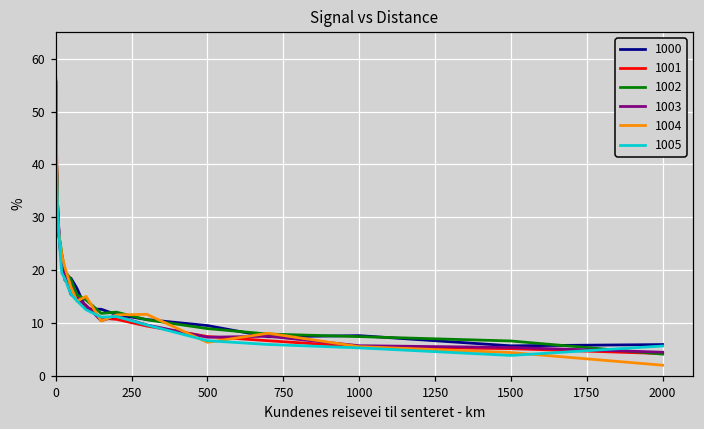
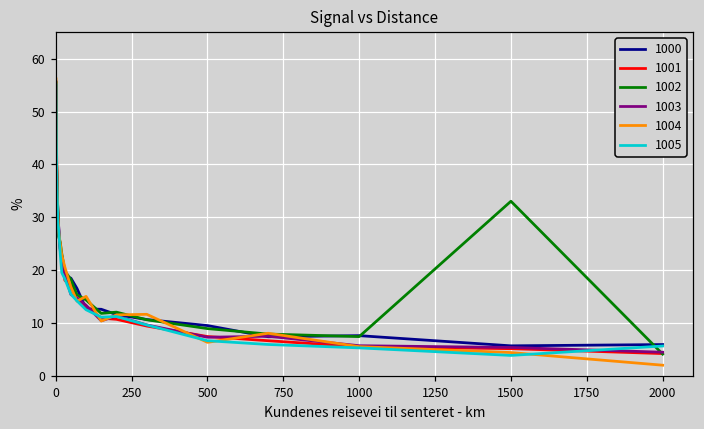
1002, 1500: 7 -> 33
